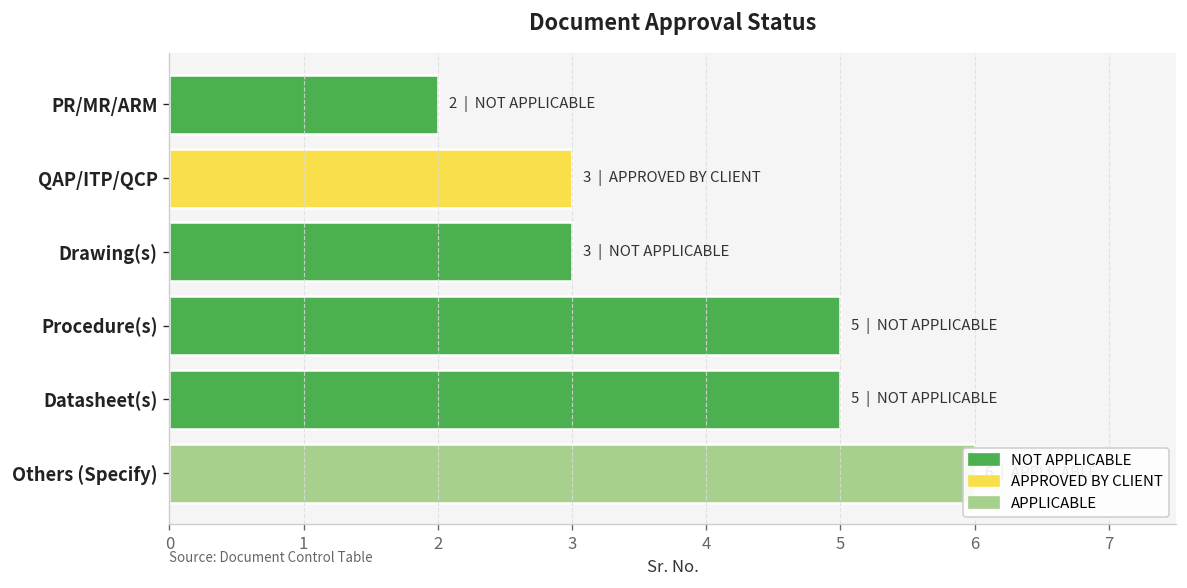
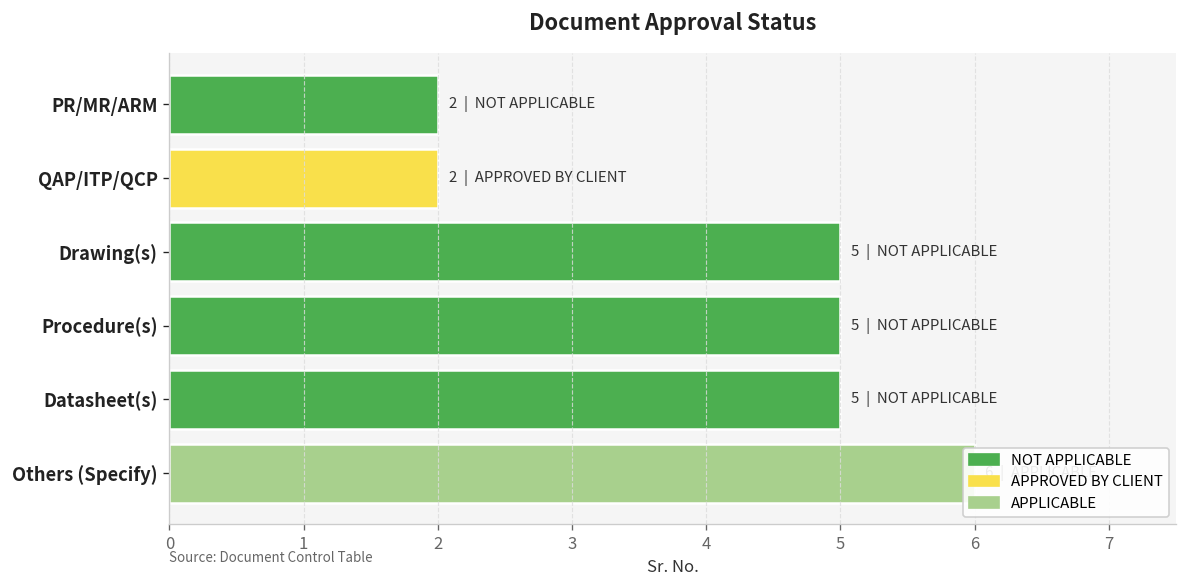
QAP/ITP/QCP: 3 -> 2
Drawing(s): 3 -> 5
